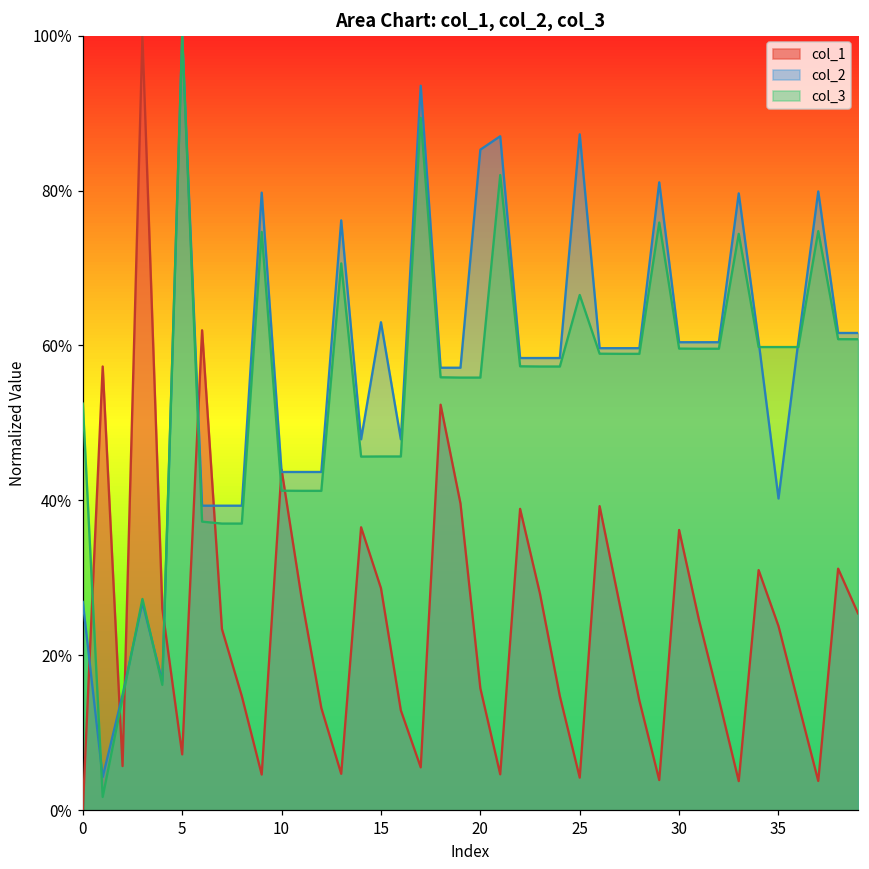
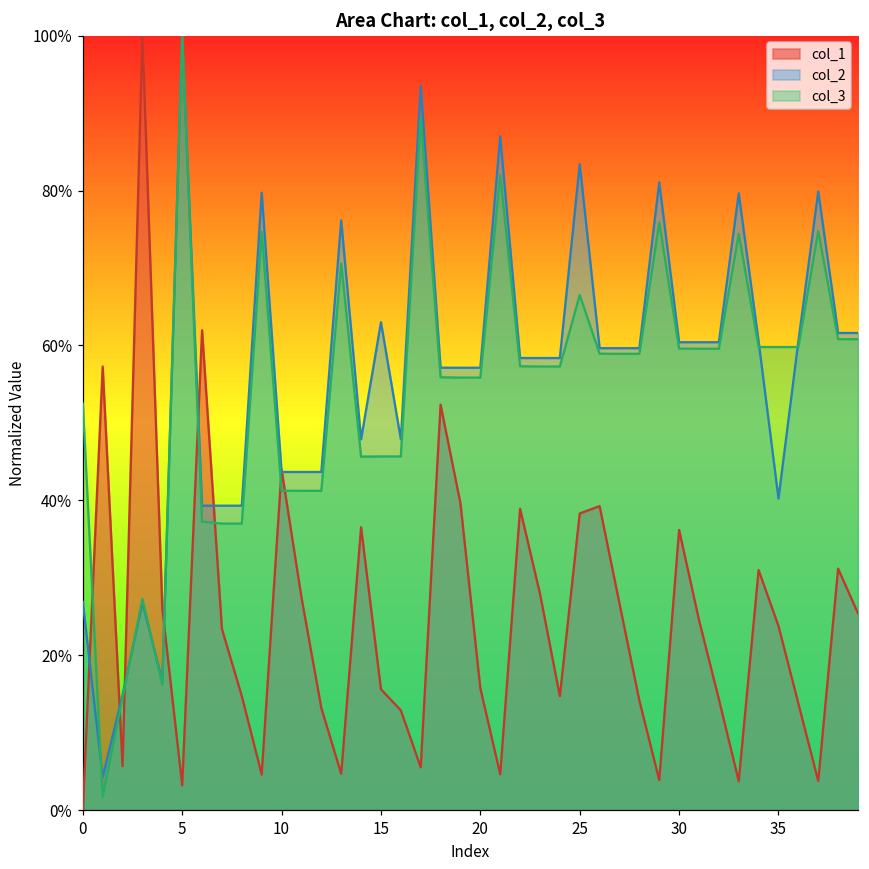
col_1, 5: 7% -> 3%
col_1, 15: 29% -> 16%
col_2, 20: 85% -> 57%
col_1, 25: 4% -> 38%
col_2, 25: 87% -> 83%
